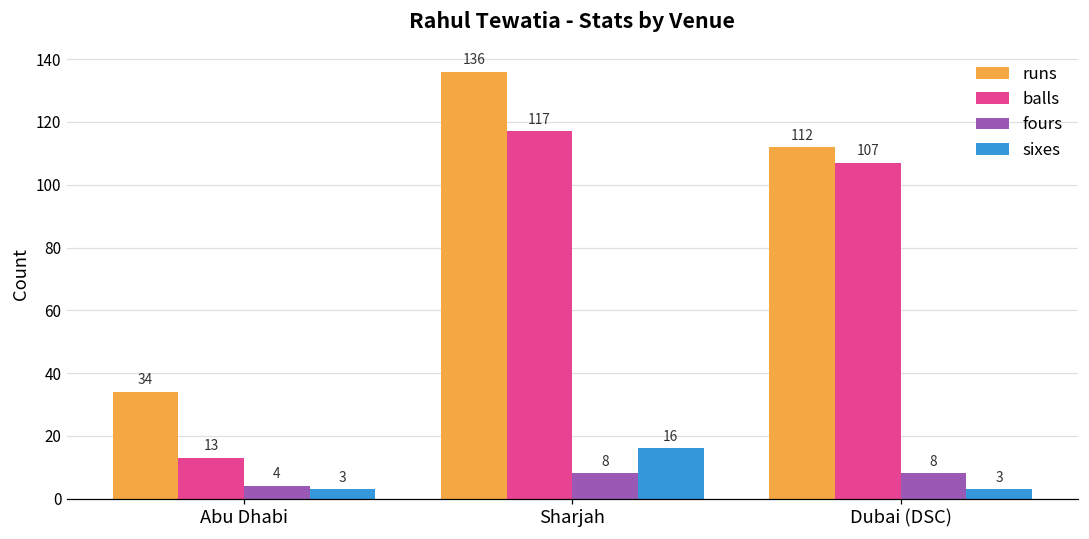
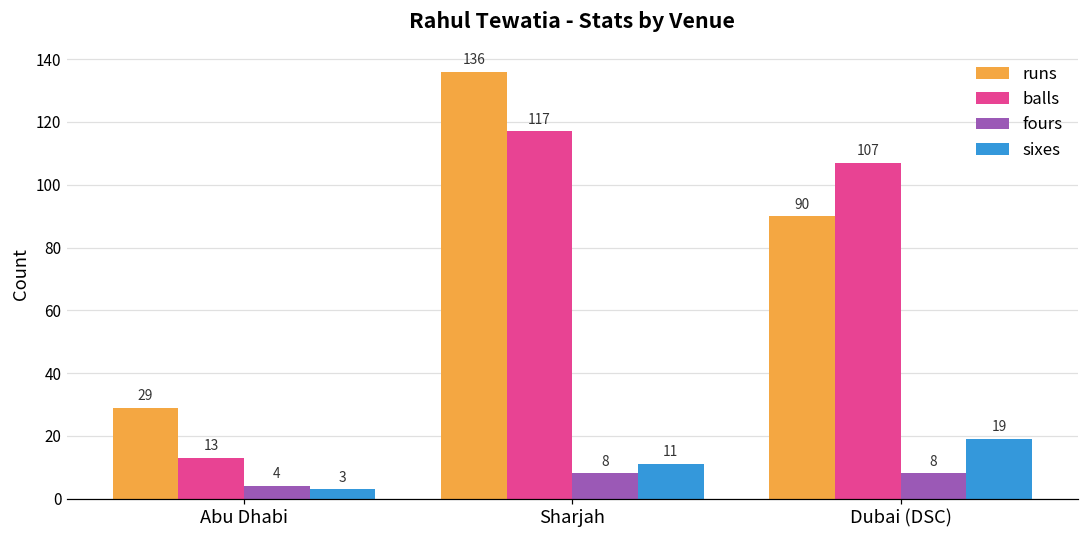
runs, Abu Dhabi: 34 -> 29
sixes, Sharjah: 16 -> 11
runs, Dubai (DSC): 112 -> 90
sixes, Dubai (DSC): 3 -> 19
